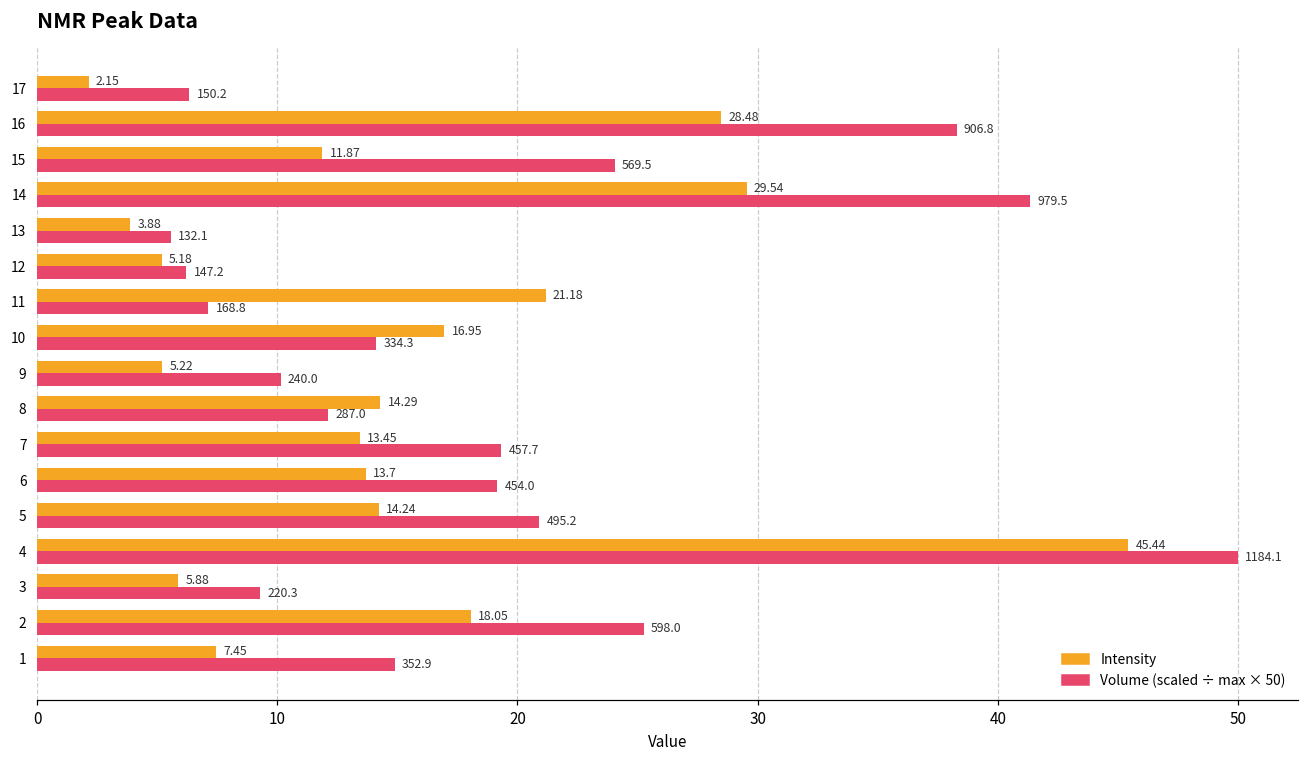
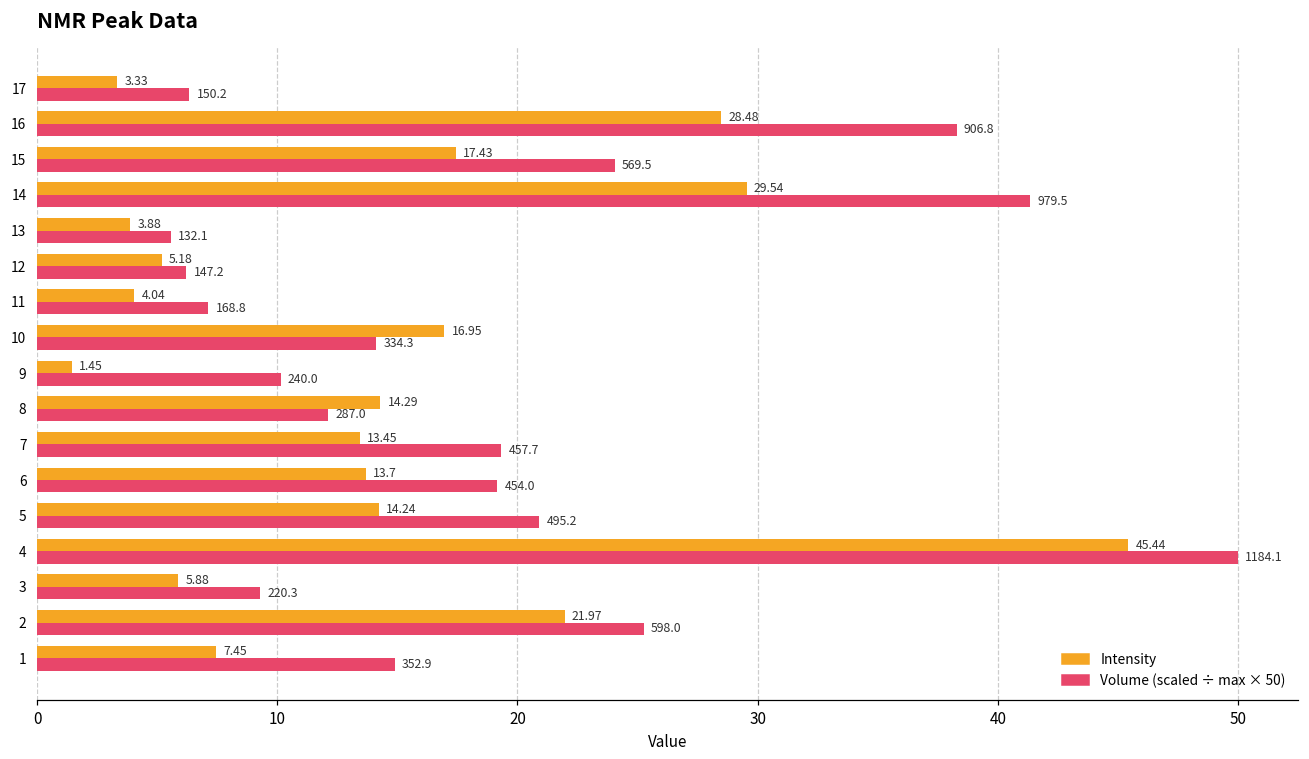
Intensity, 17: 2.15 -> 3.33
Intensity, 15: 11.87 -> 17.43
Intensity, 11: 21.18 -> 4.04
Intensity, 9: 5.22 -> 1.45
Intensity, 2: 18.05 -> 21.97
